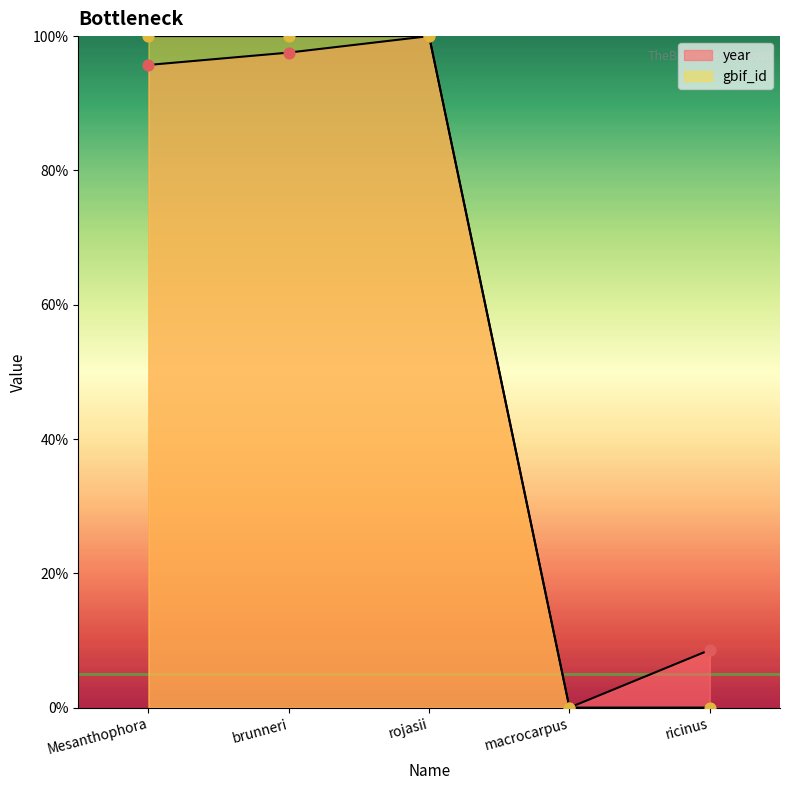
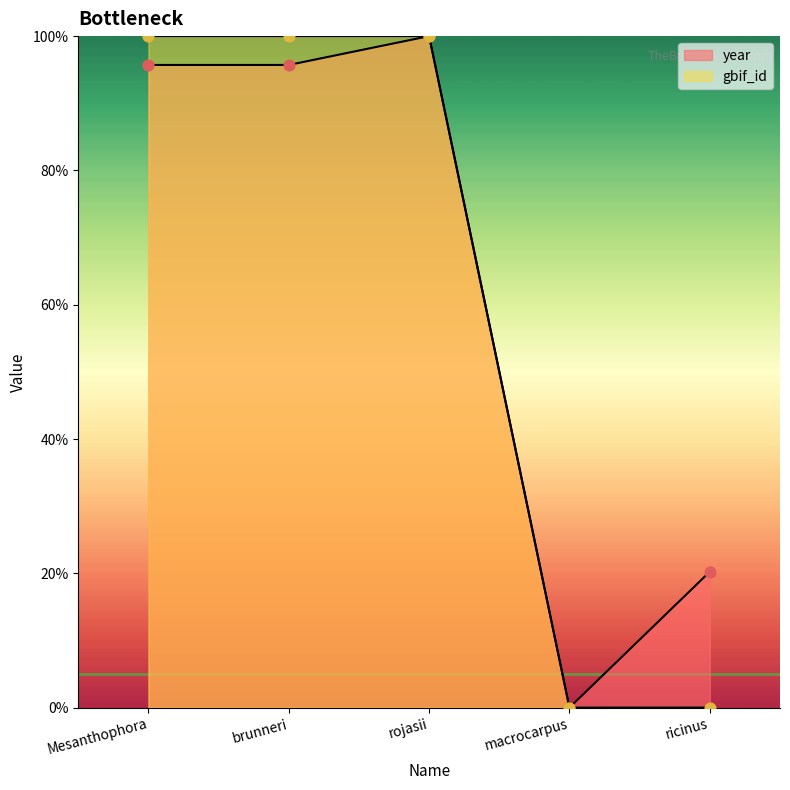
year, brunneri: 98% -> 96%
year, ricinus: 9% -> 20%
